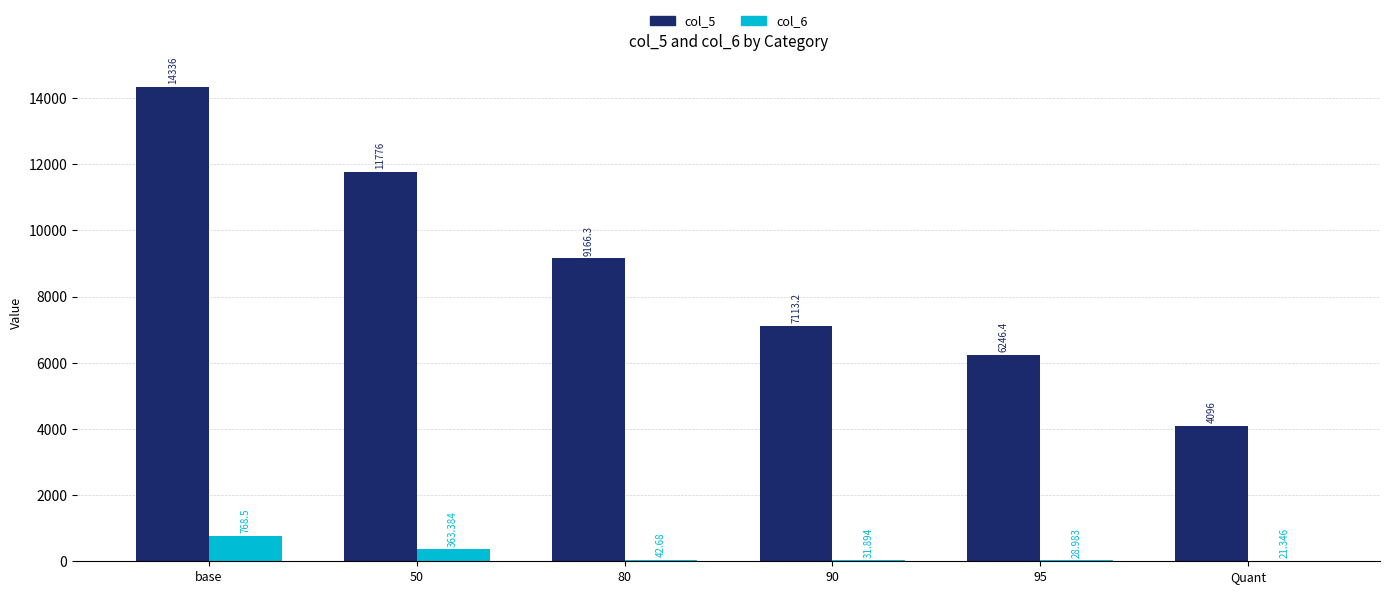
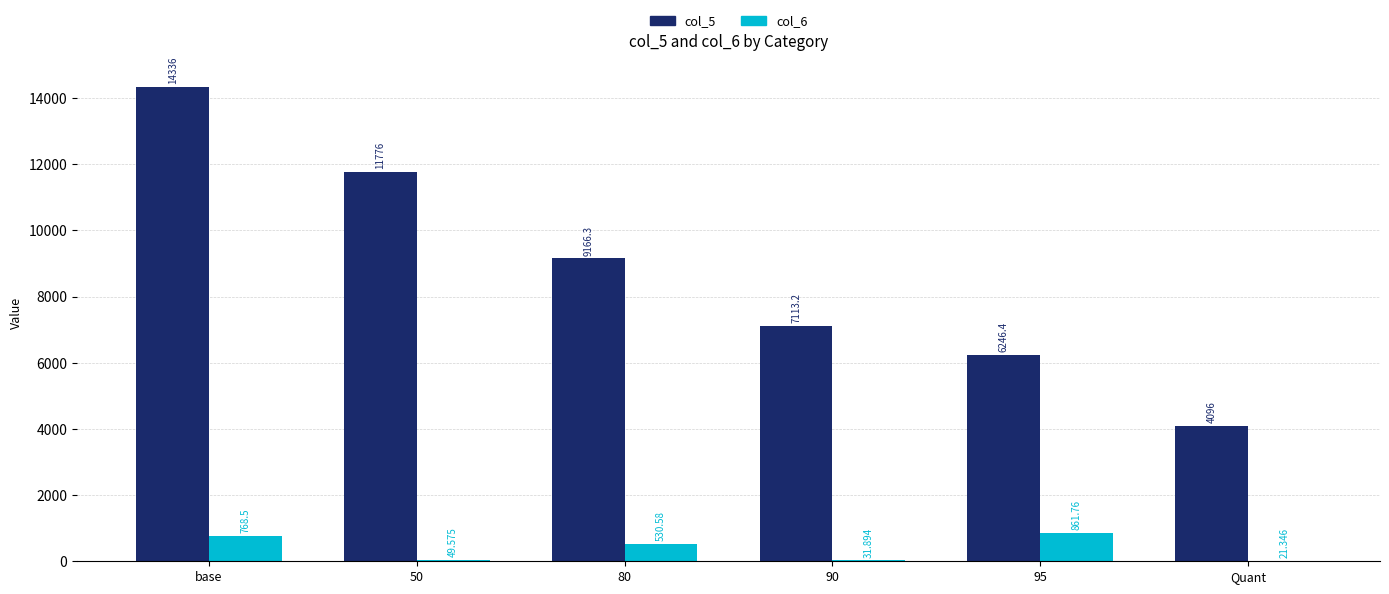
col_6, 50: 363.384 -> 49.575
col_6, 80: 42.68 -> 530.58
col_6, 95: 28.983 -> 861.76
